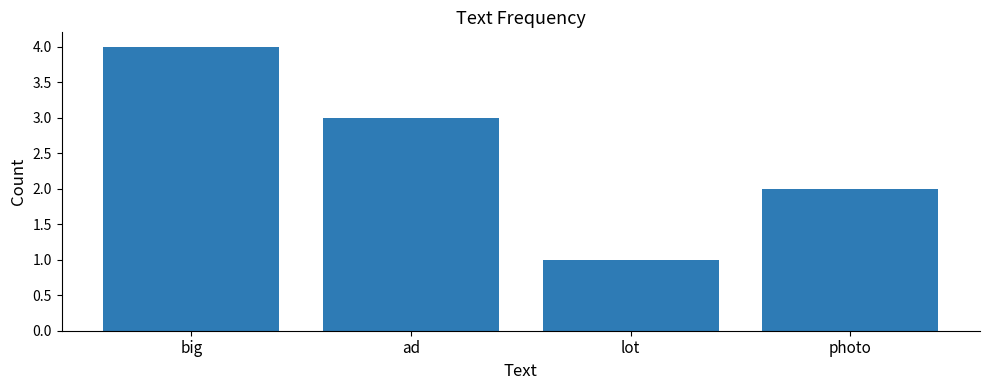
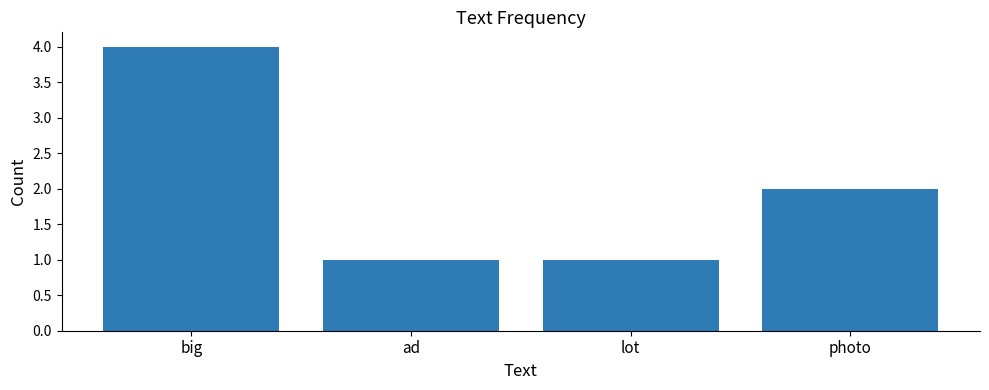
ad: 3 -> 1
